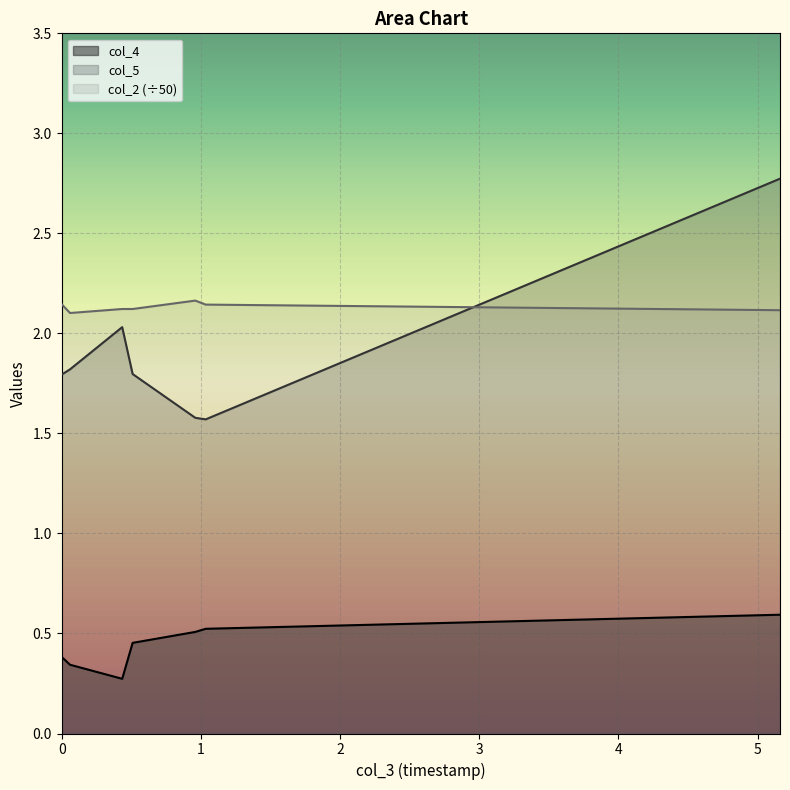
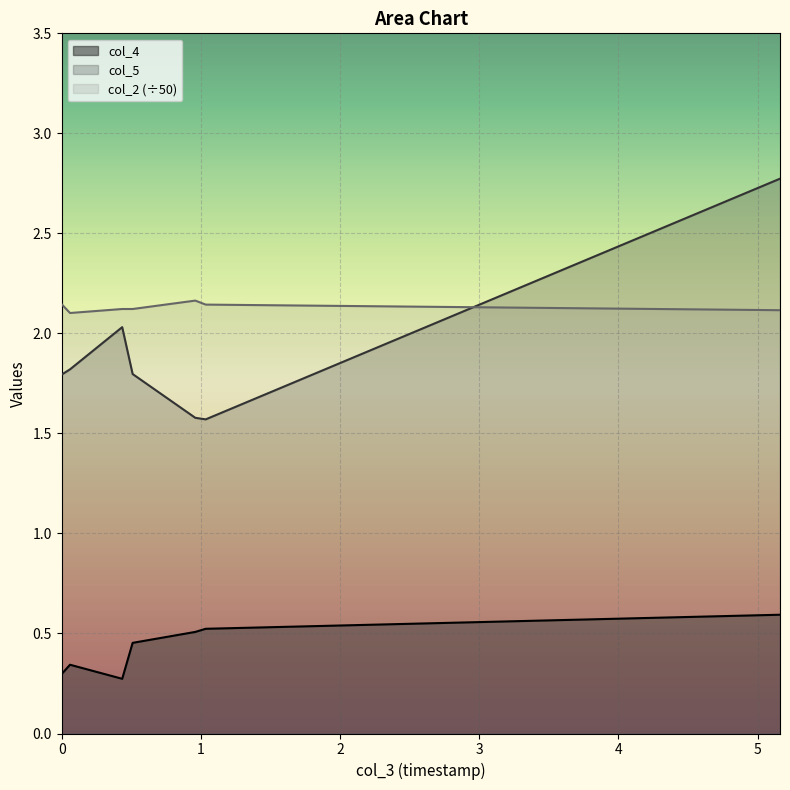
col_4, 0: 0.38 -> 0.30
